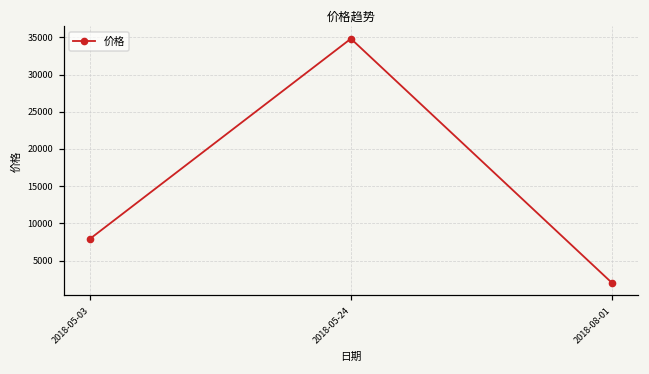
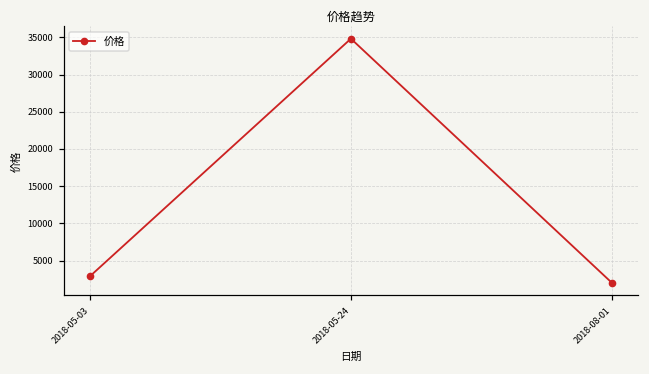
2018-05-03: 8000 -> 3000
